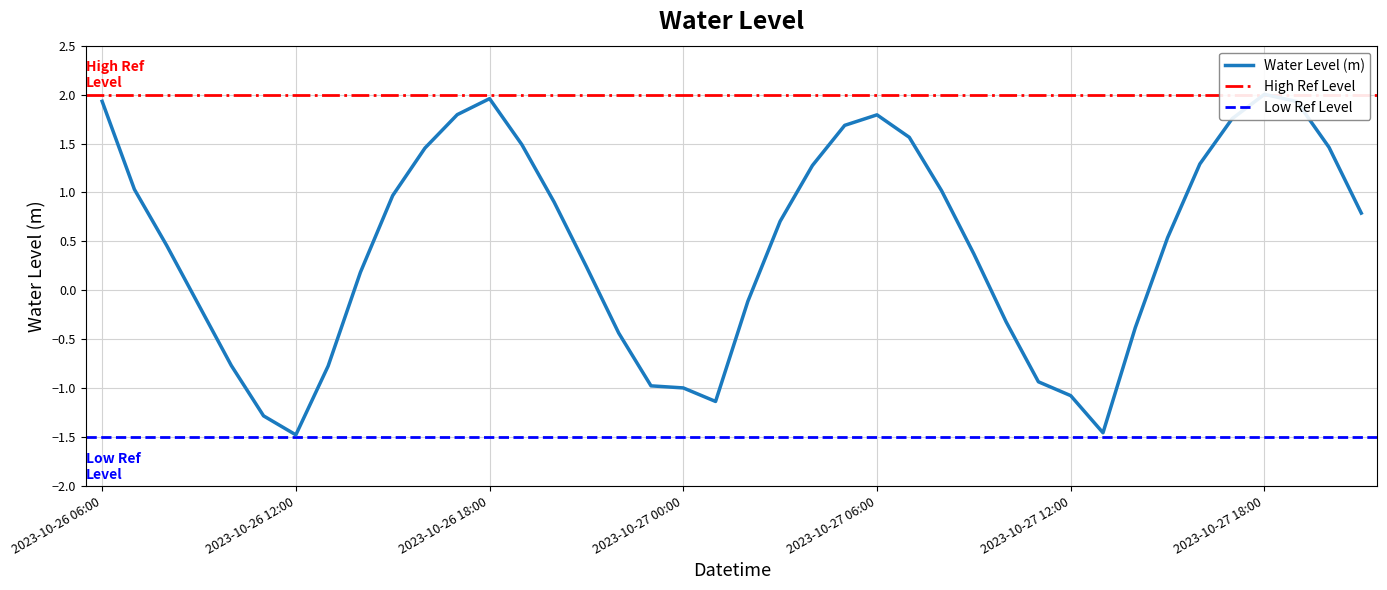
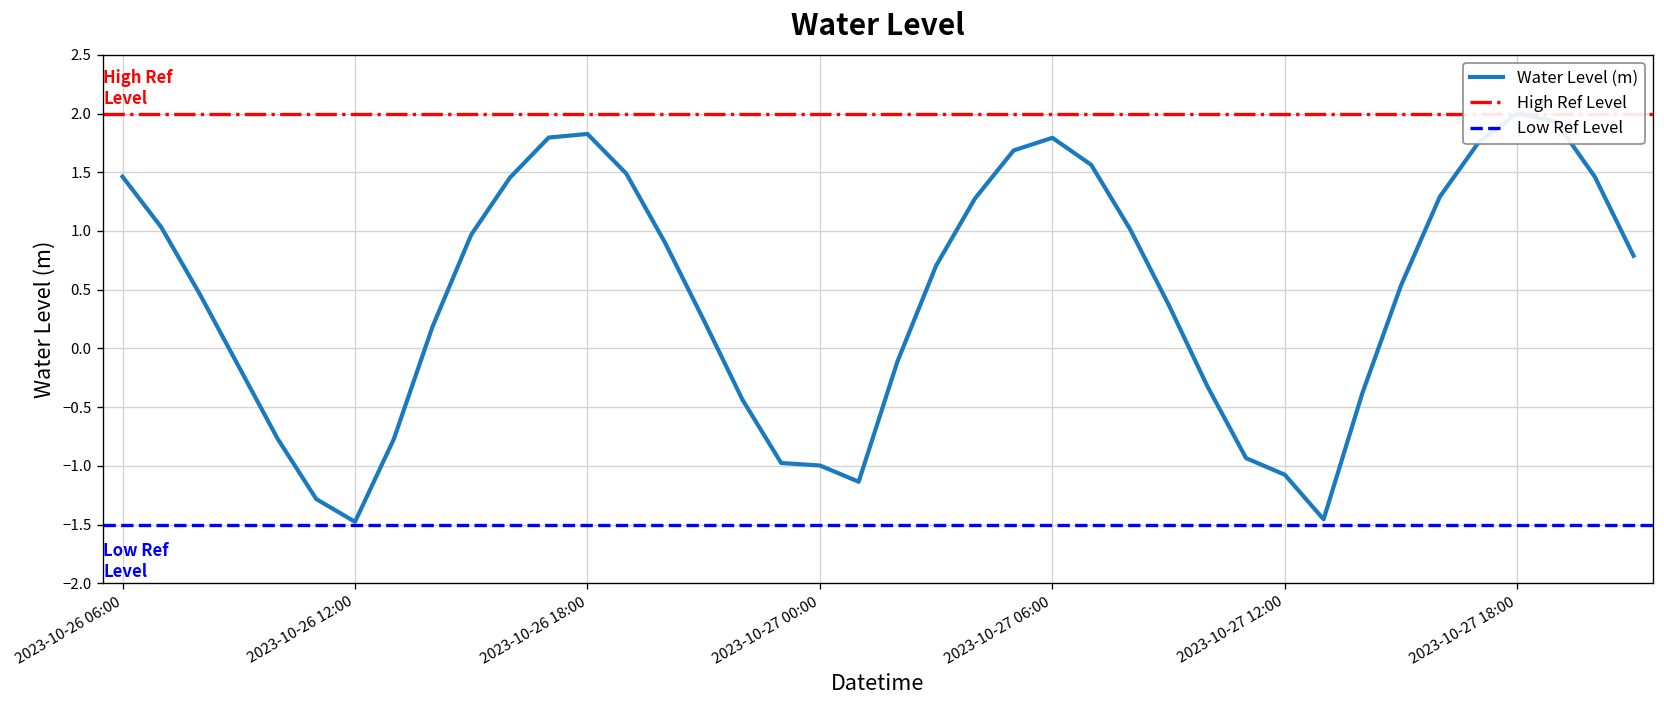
2023-10-26 06:00: 1.9 -> 1.5
2023-10-26 18:00: 2.0 -> 1.8
